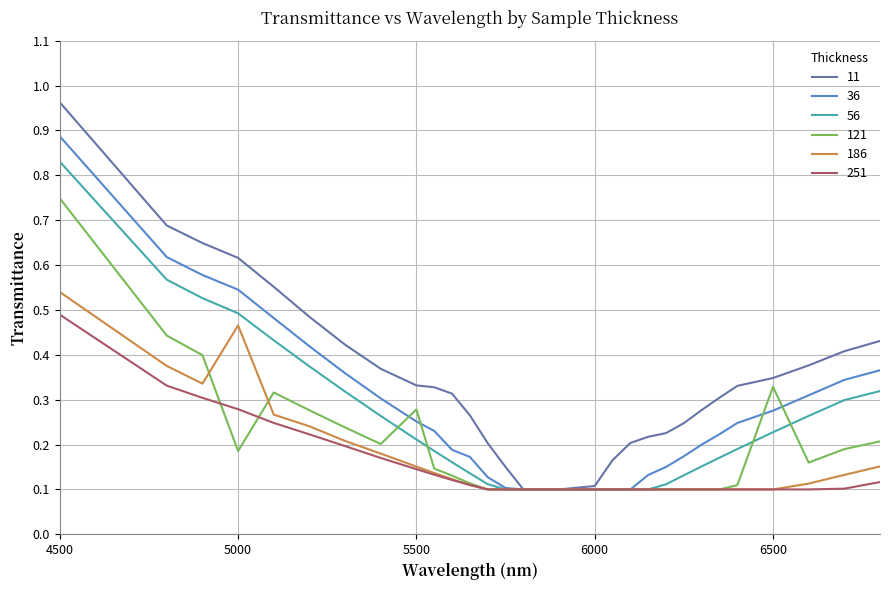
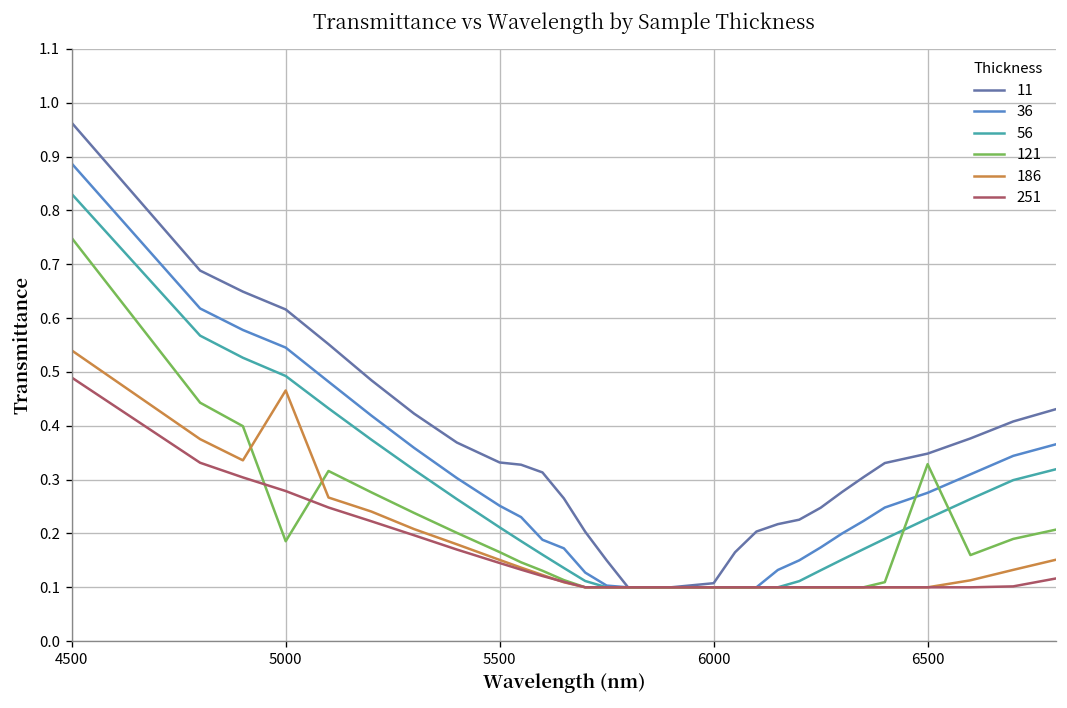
121, 5500: 0.28 -> 0.17
